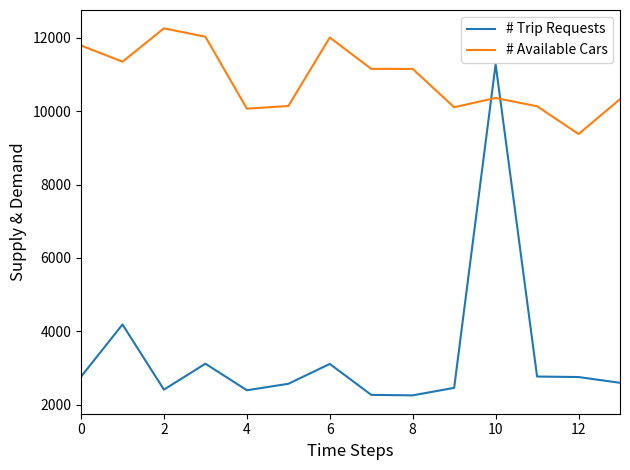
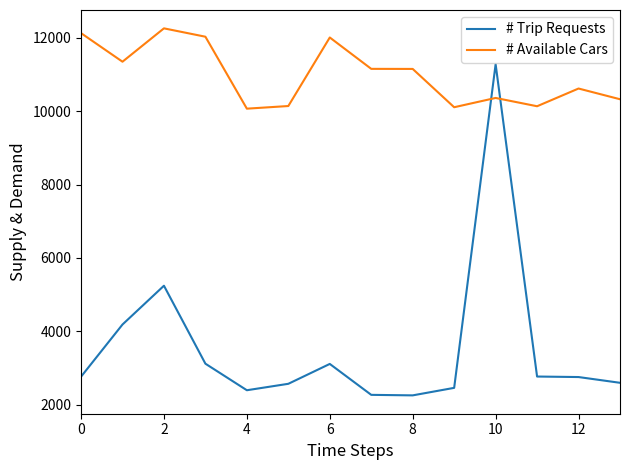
# Available Cars, 0: 11800 -> 12100
# Trip Requests, 2: 2400 -> 5200
# Available Cars, 12: 9400 -> 10600
